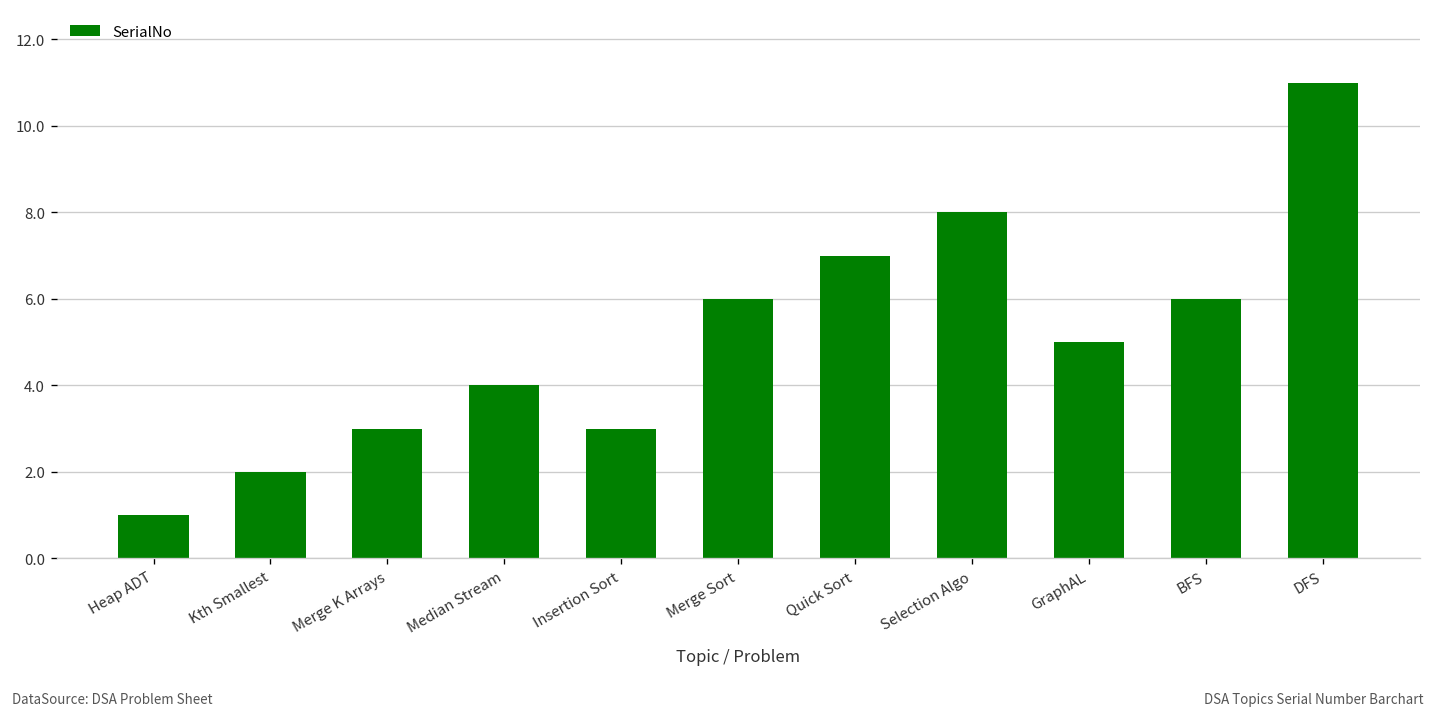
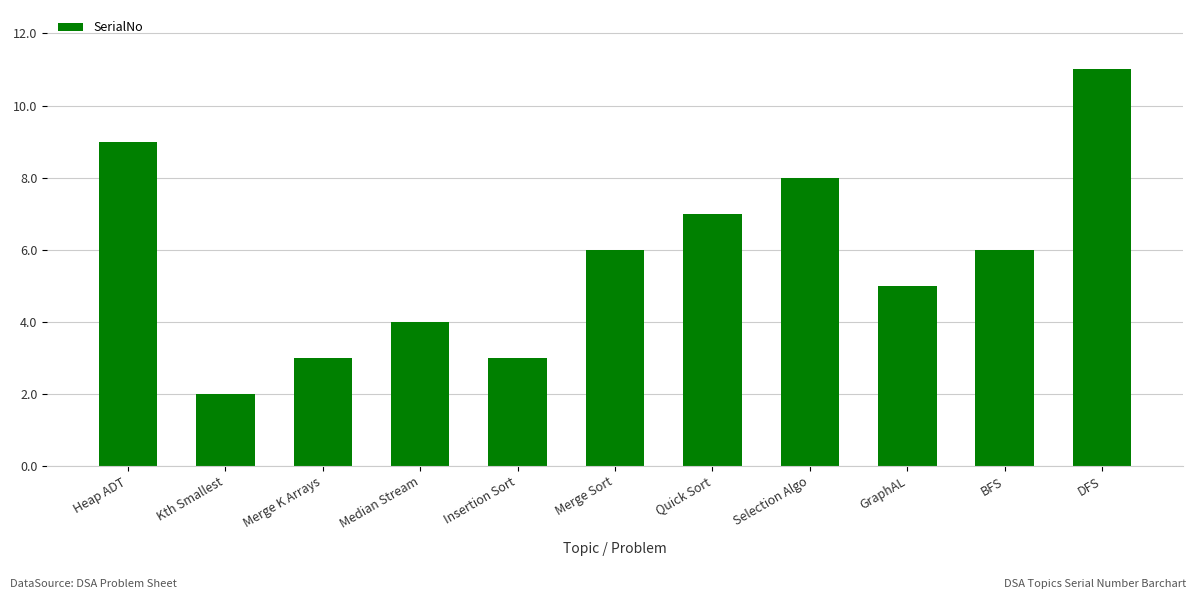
Heap ADT: 1 -> 9
